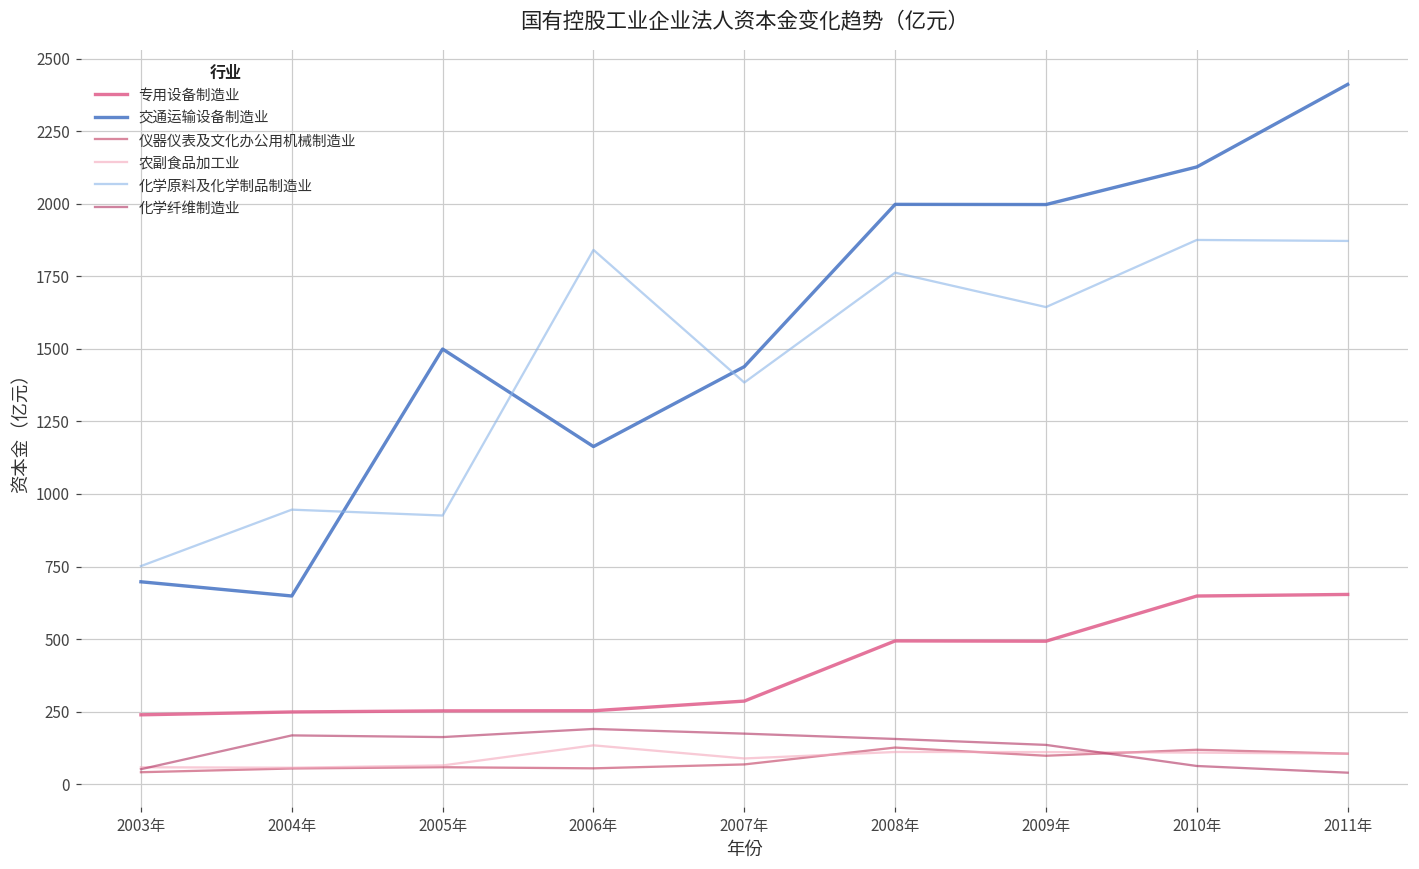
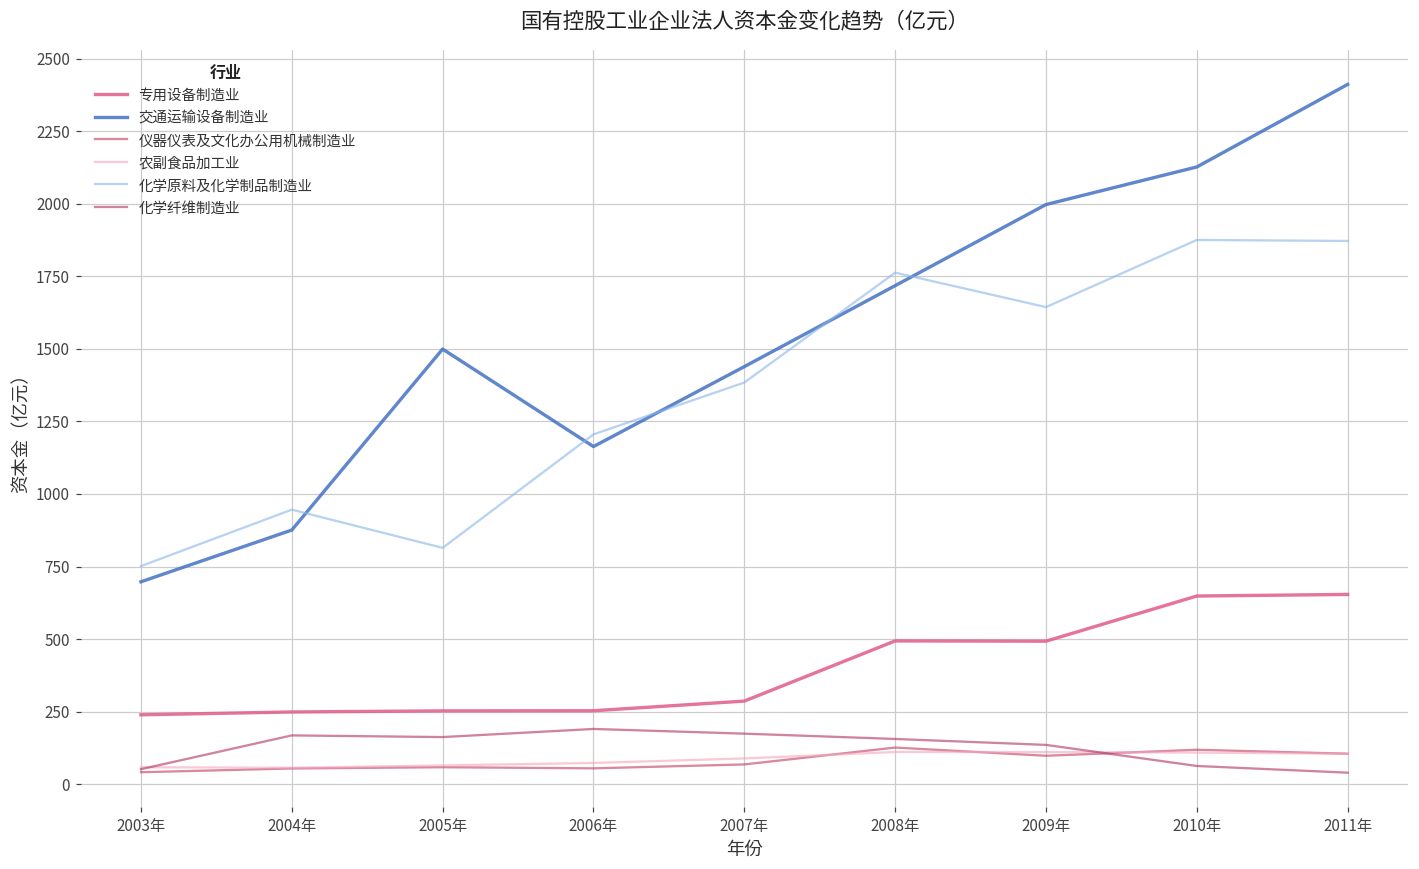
交通运输设备制造业, 2004年: 650 -> 880
化学原料及化学制品制造业, 2005年: 930 -> 810
农副食品加工业, 2006年: 130 -> 70
化学原料及化学制品制造业, 2006年: 1840 -> 1210
交通运输设备制造业, 2008年: 2000 -> 1720
